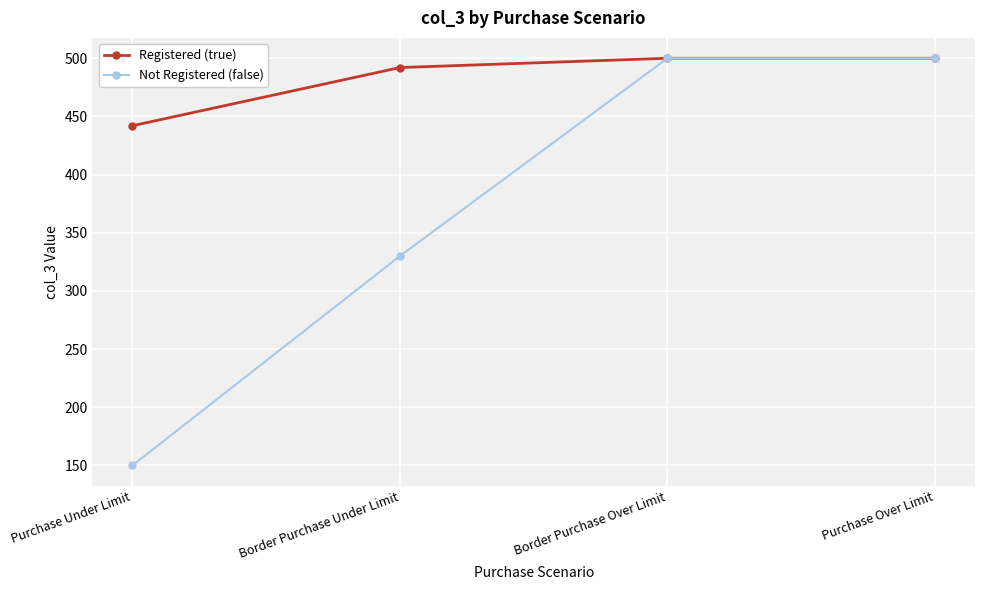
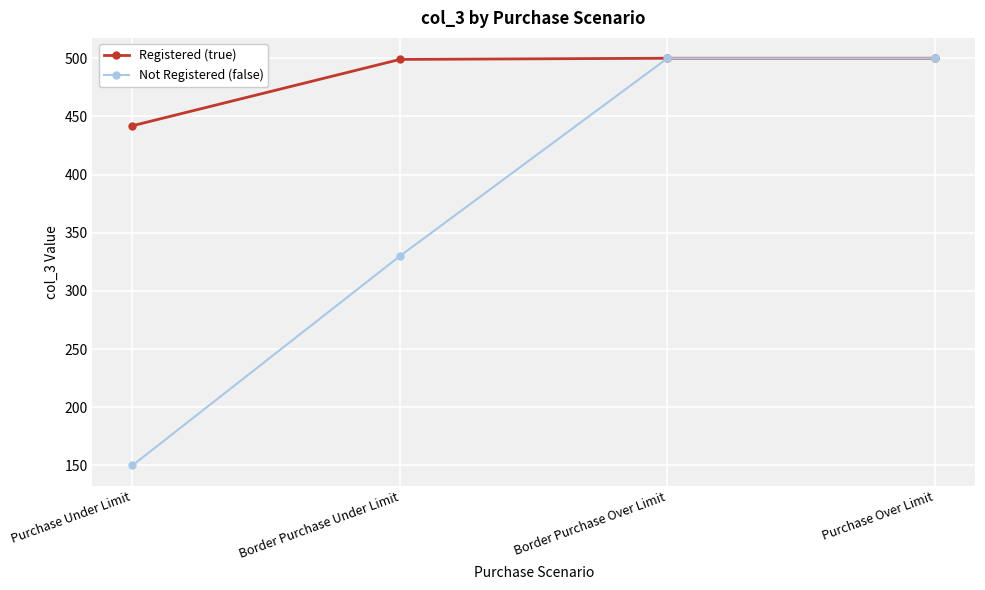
Registered (true), Border Purchase Under Limit: 492 -> 499
